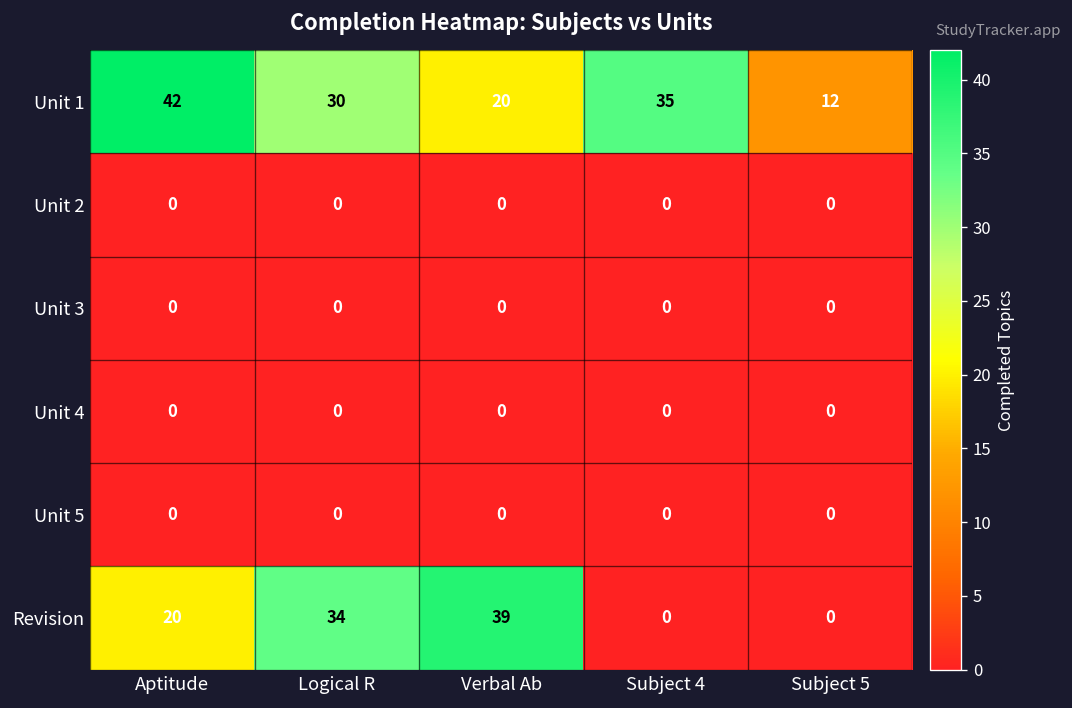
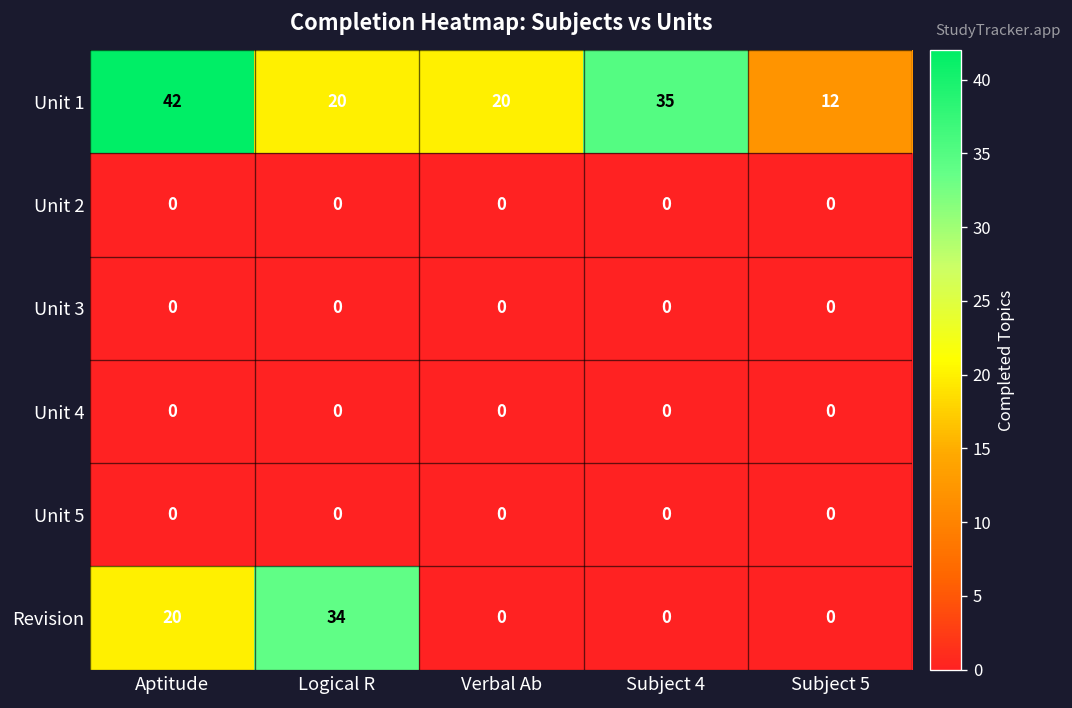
Unit 1, Logical R: 30 -> 20
Revision, Verbal Ab: 39 -> 0
